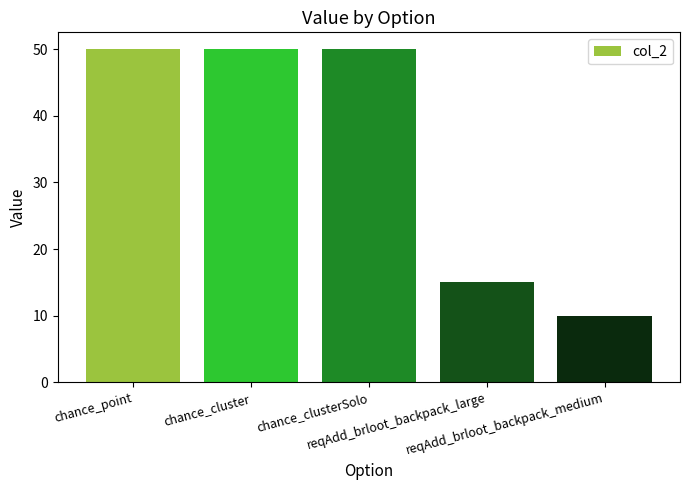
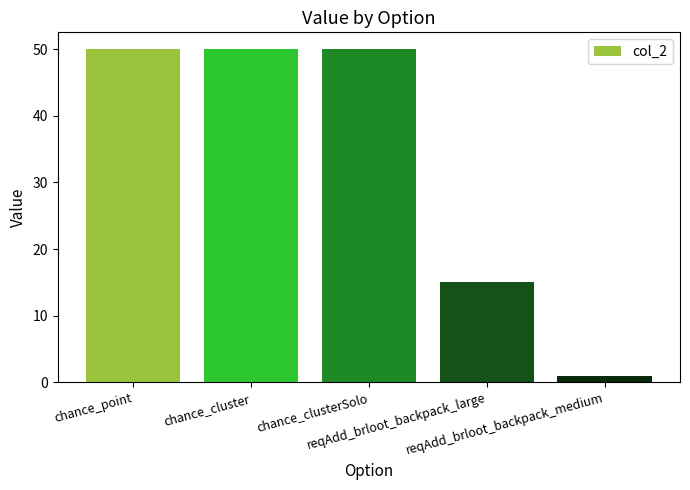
reqAdd_brloot_backpack_medium: 10 -> 1
